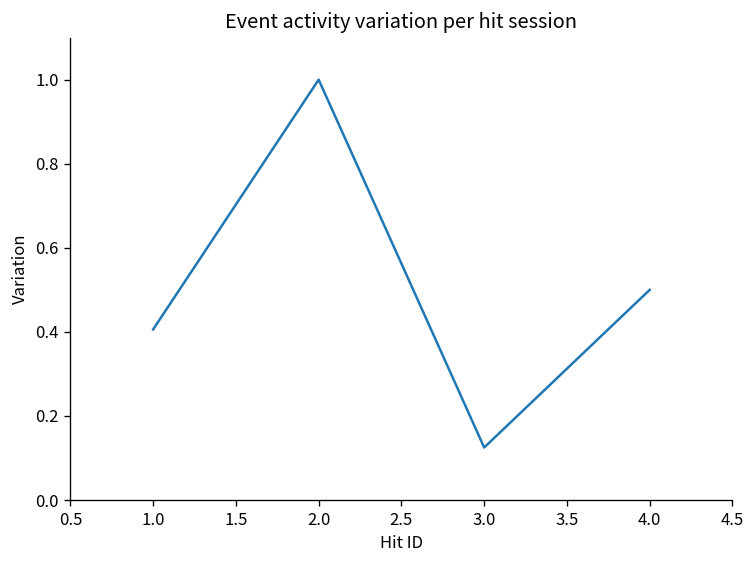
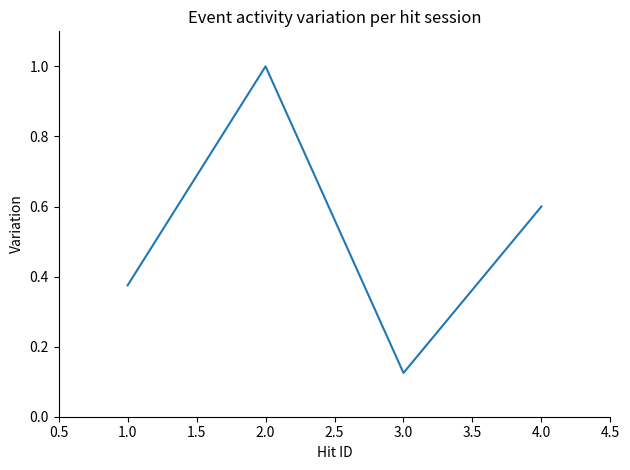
1.0: 0.41 -> 0.38
4.0: 0.5 -> 0.6
